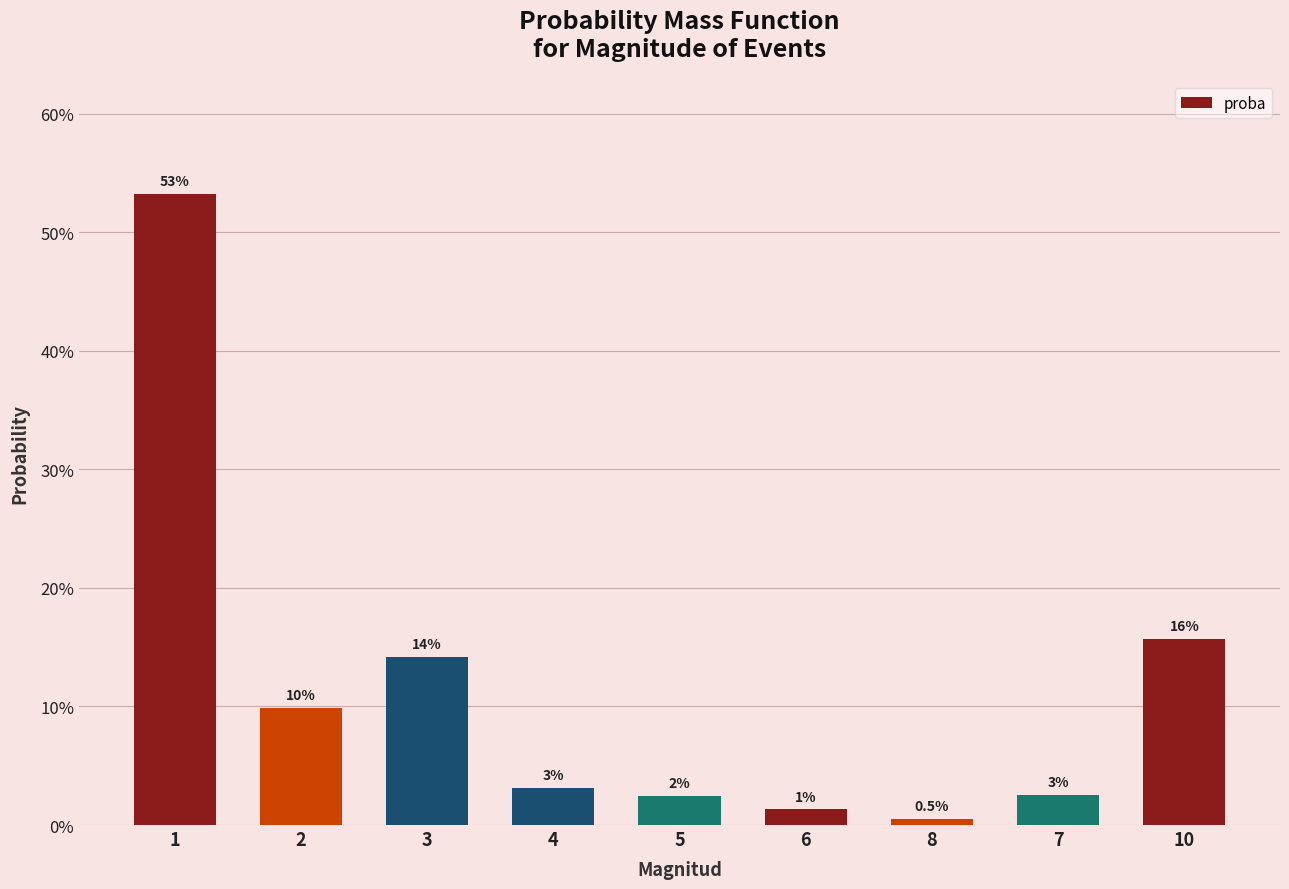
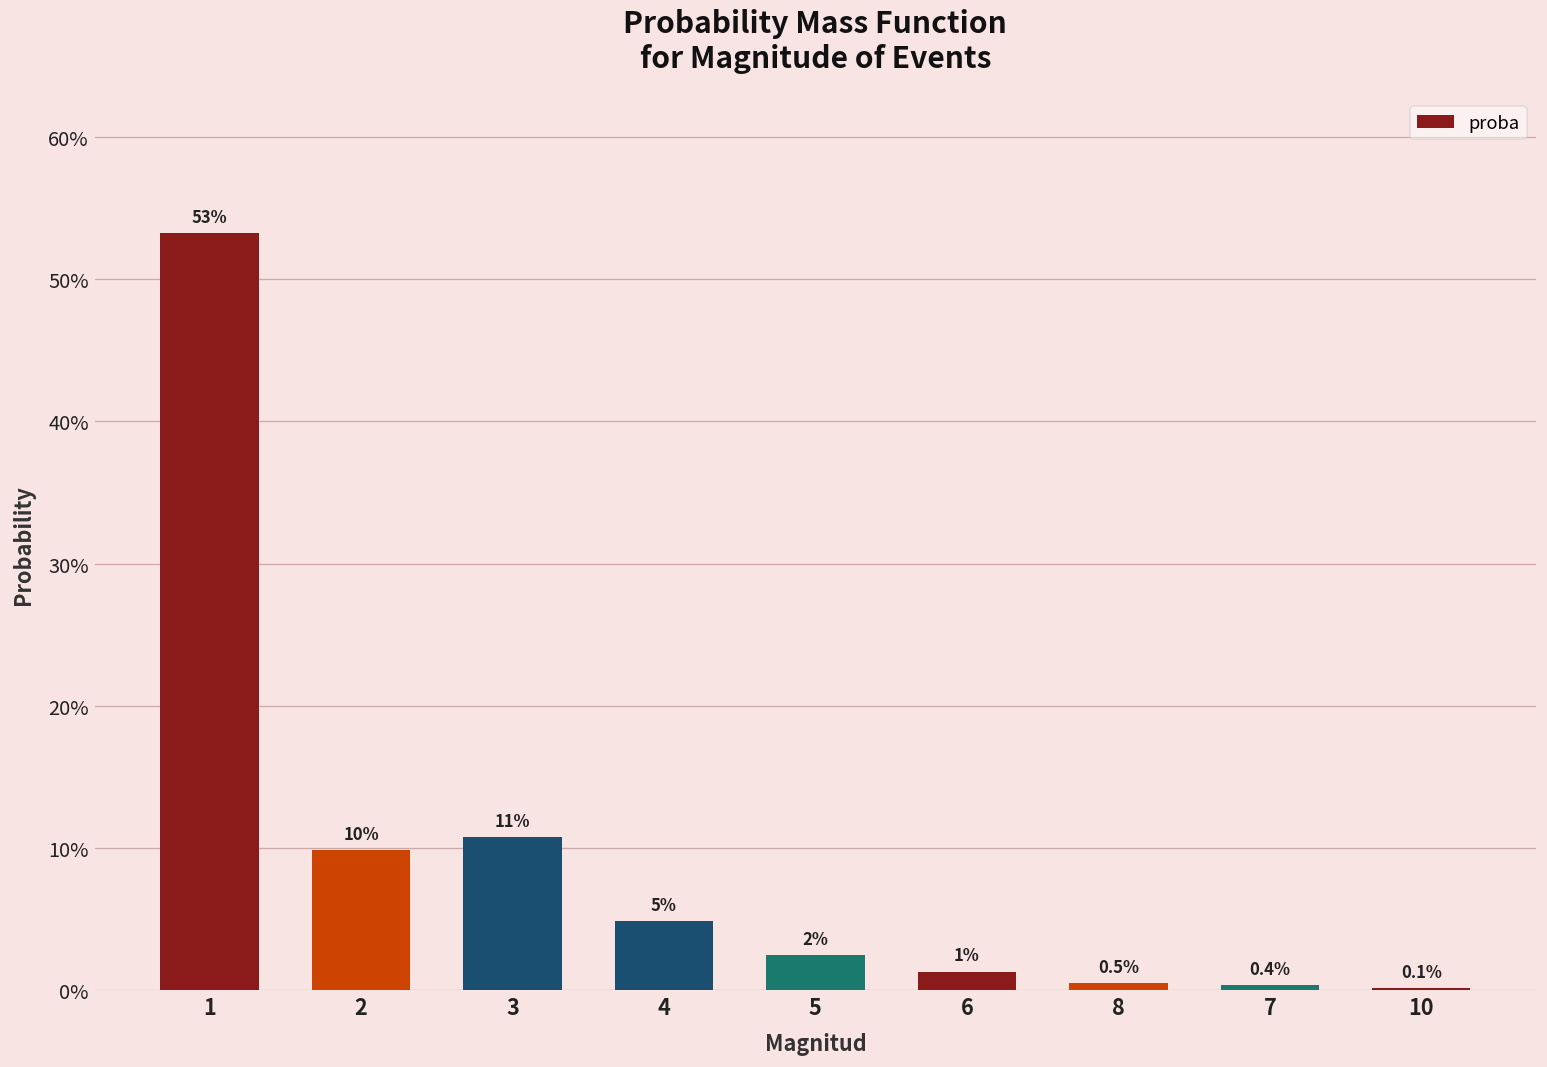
3: 14% -> 11%
4: 3% -> 5%
7: 3% -> 0.4%
10: 16% -> 0.1%
